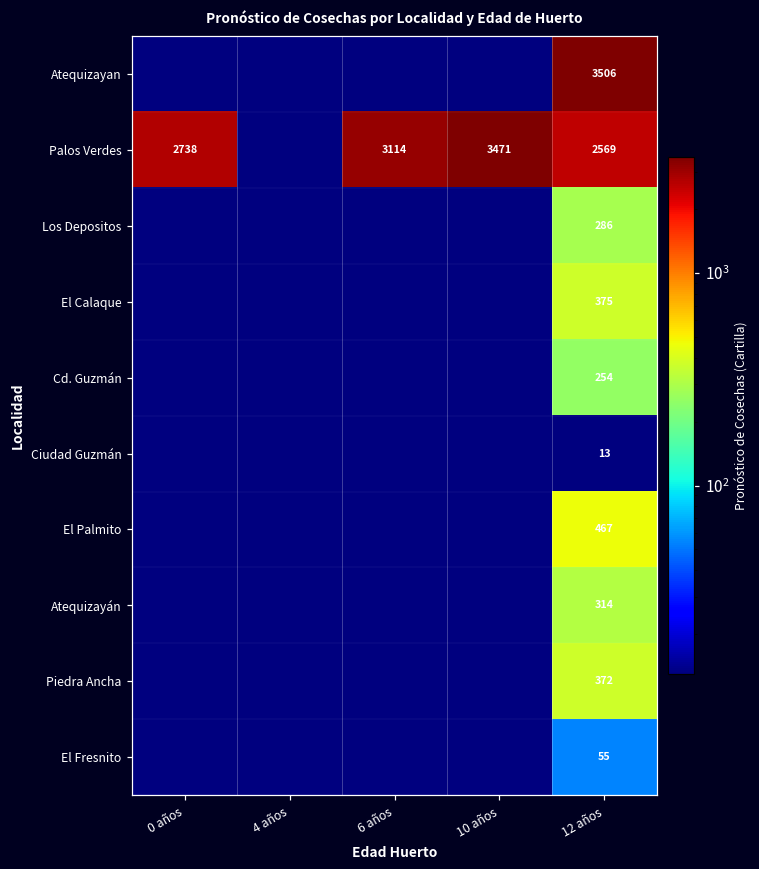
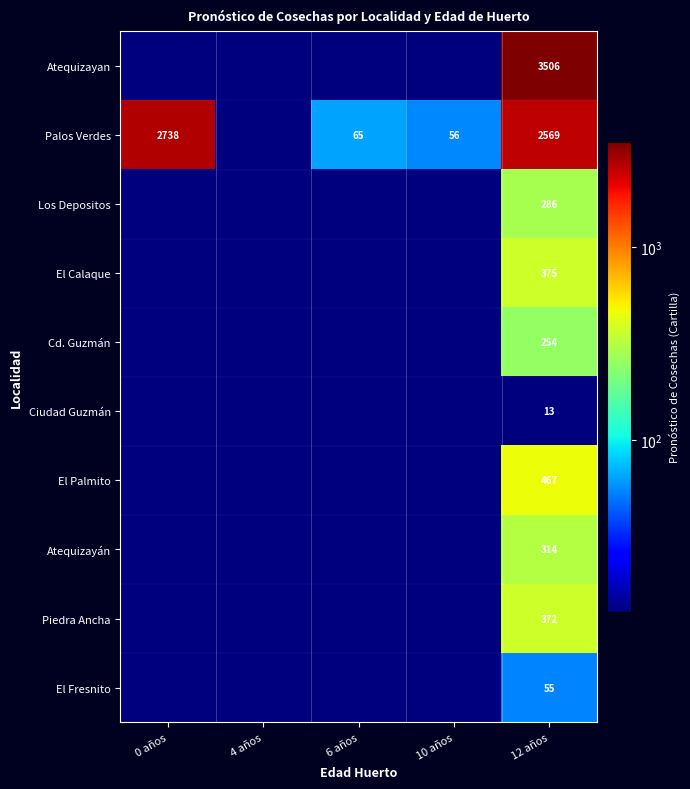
Palos Verdes, 6 años: 3114 -> 65
Palos Verdes, 10 años: 3471 -> 56
